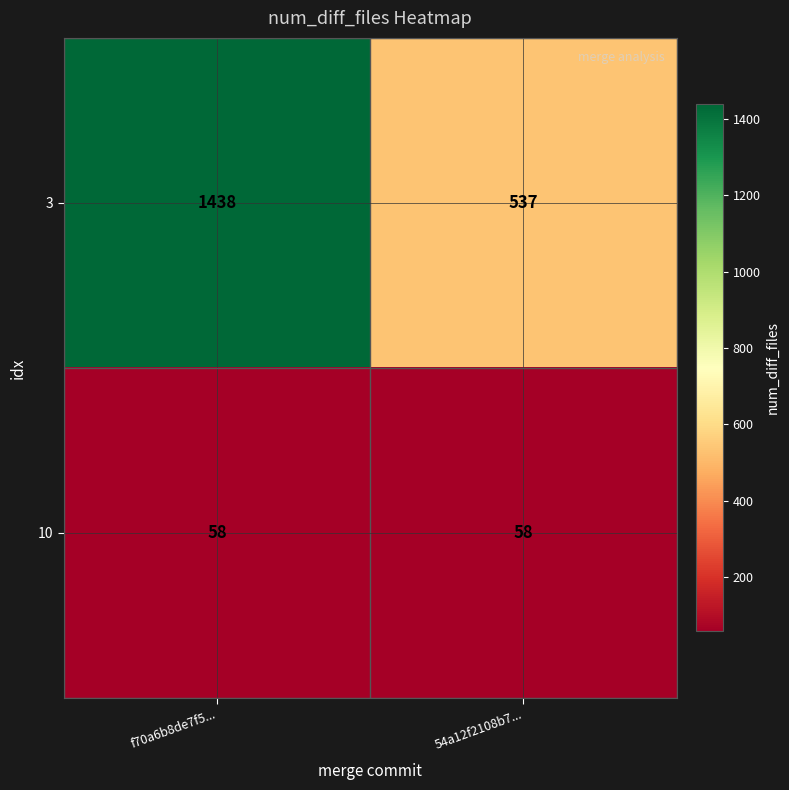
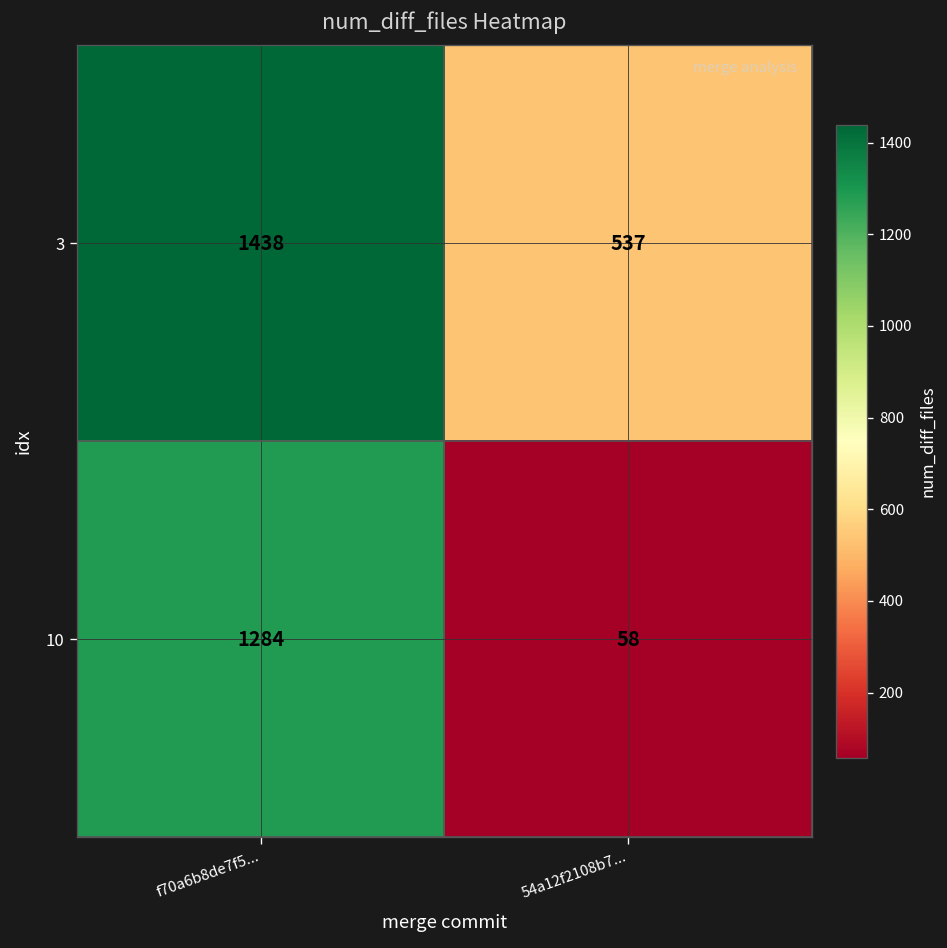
10, f70a6b8de7f5...: 58 -> 1284
